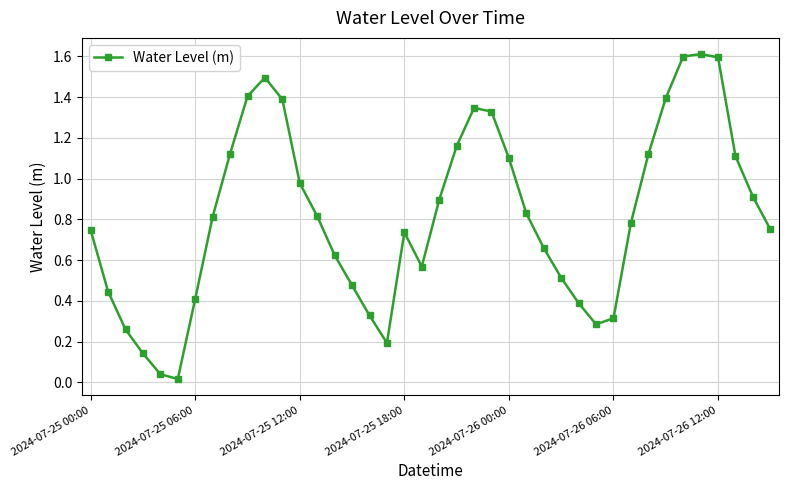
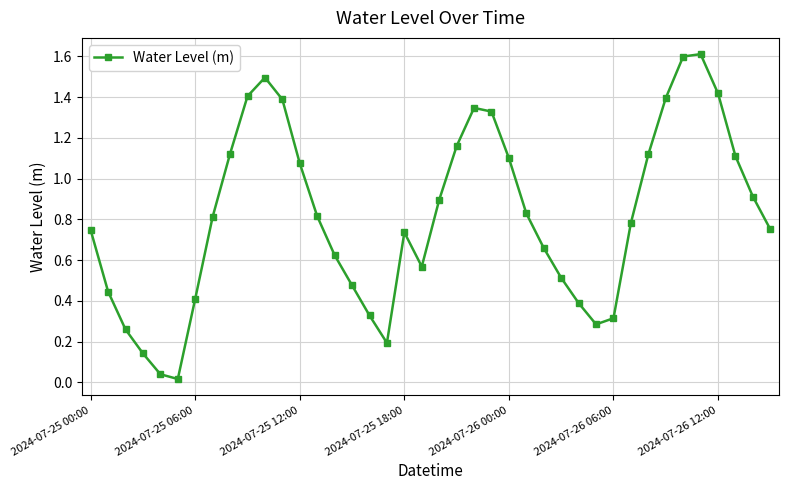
2024-07-25 12:00: 0.98 -> 1.07
2024-07-26 12:00: 1.60 -> 1.42
